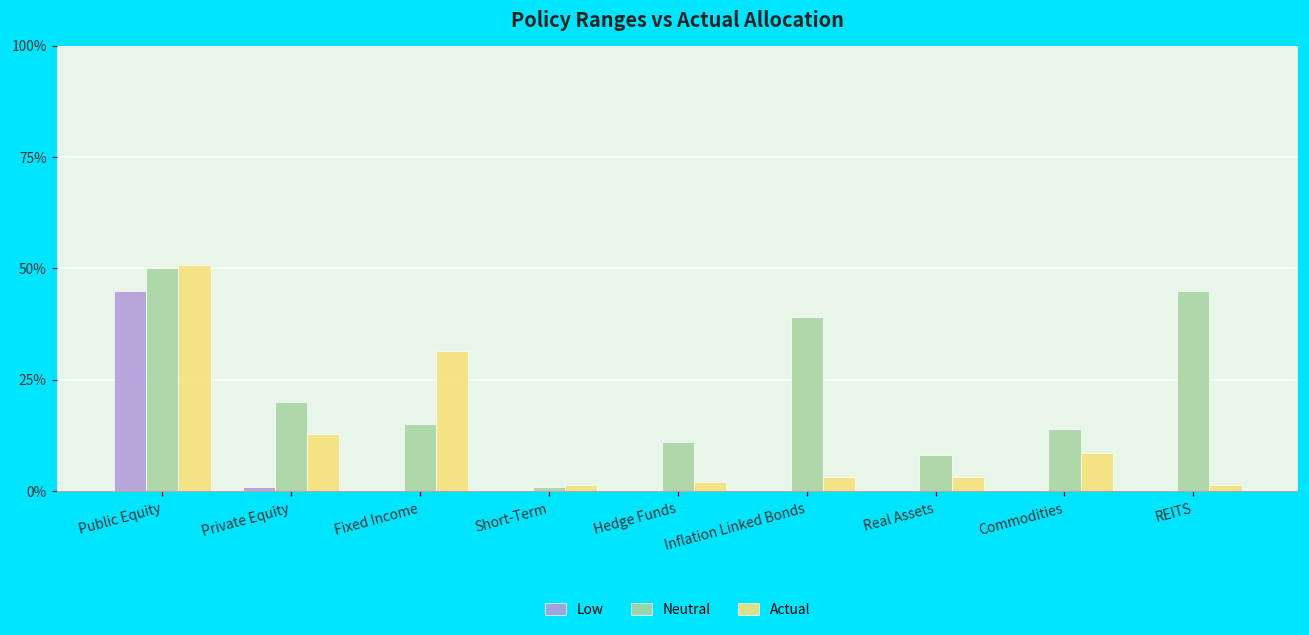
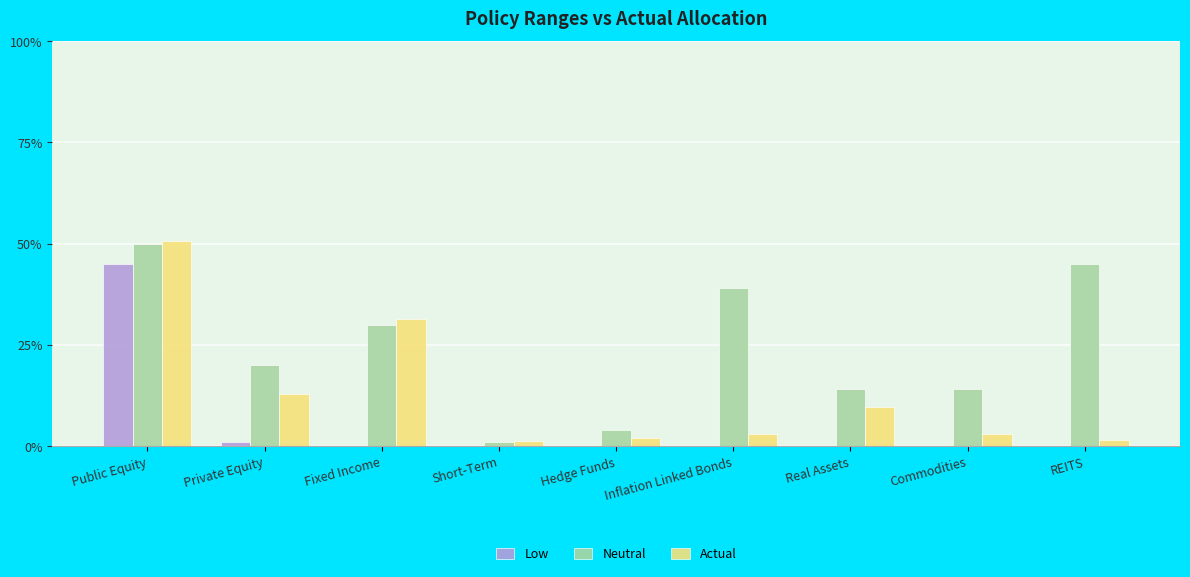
Neutral, Fixed Income: 15% -> 30%
Neutral, Hedge Funds: 11% -> 4%
Neutral, Real Assets: 8% -> 14%
Actual, Real Assets: 3% -> 10%
Actual, Commodities: 9% -> 3%
